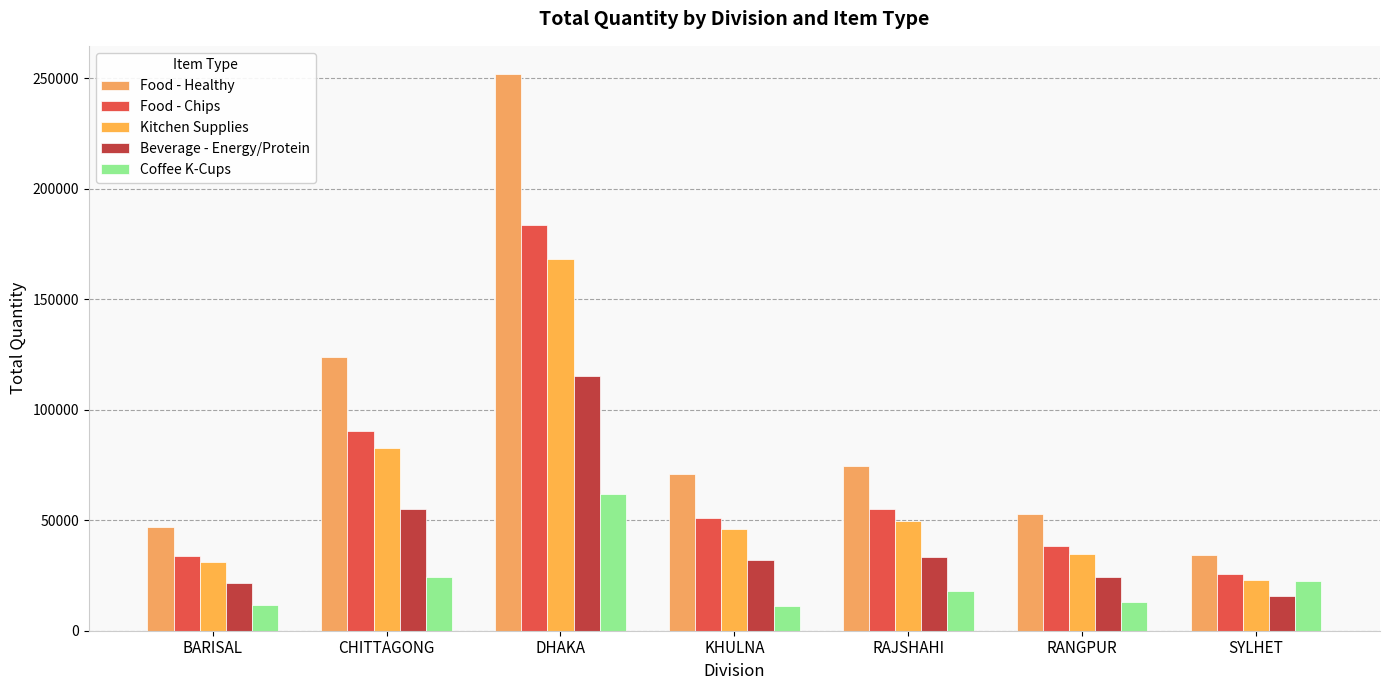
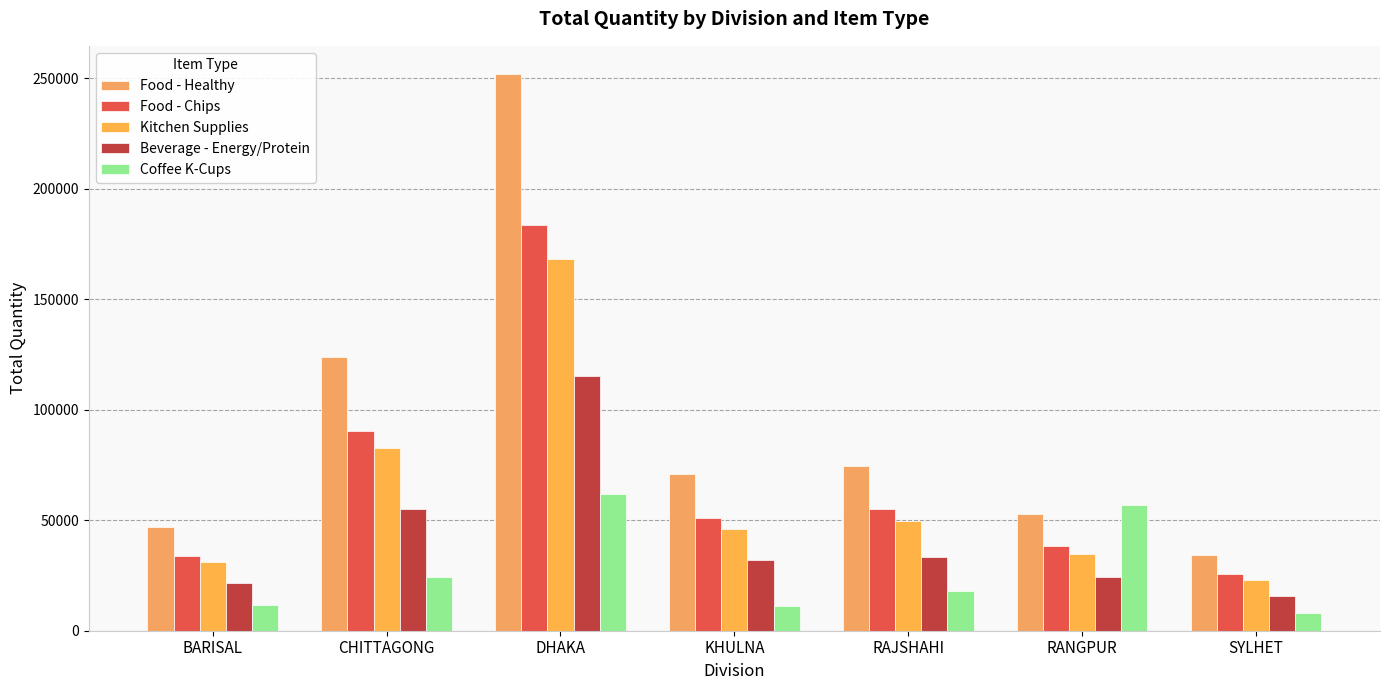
Coffee K-Cups, RANGPUR: 13000 -> 57000
Coffee K-Cups, SYLHET: 22000 -> 8000
